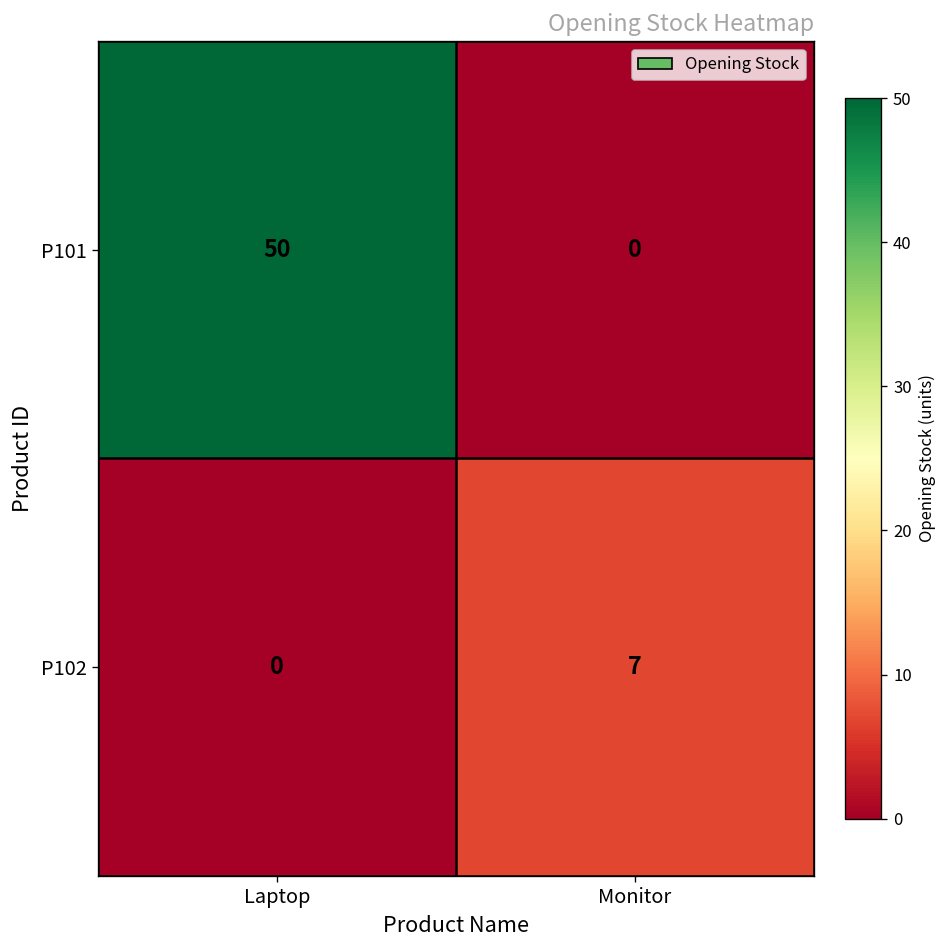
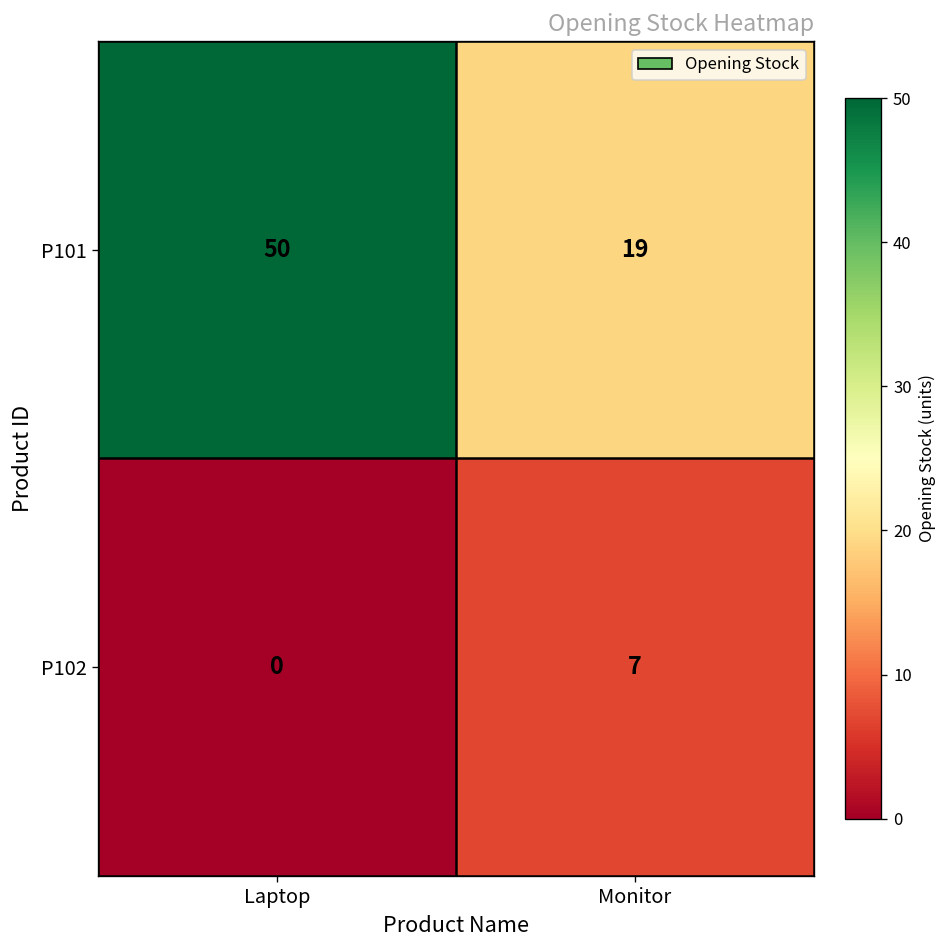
P101, Monitor: 0 -> 19
